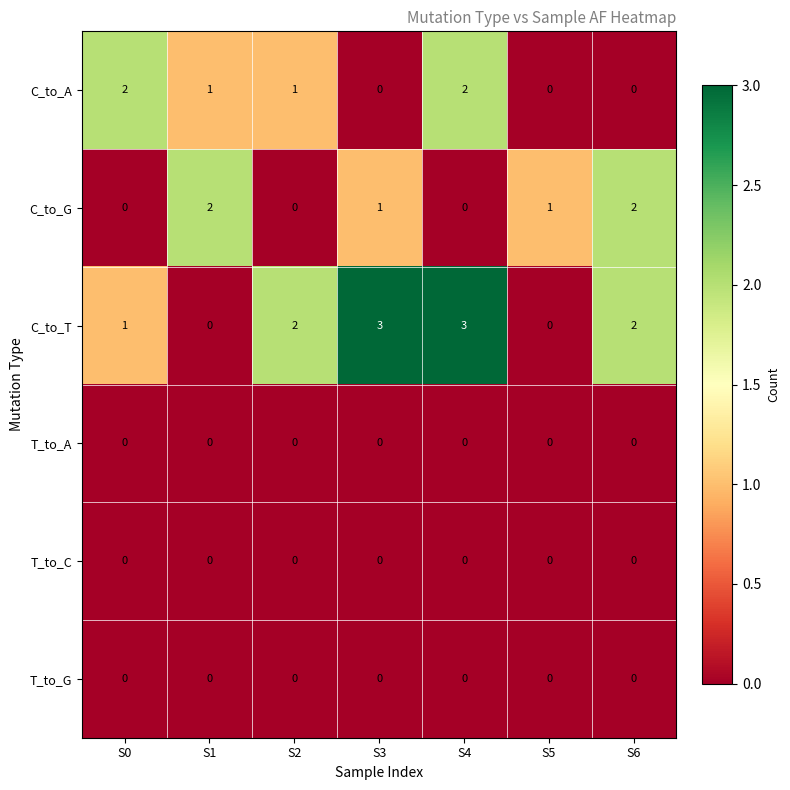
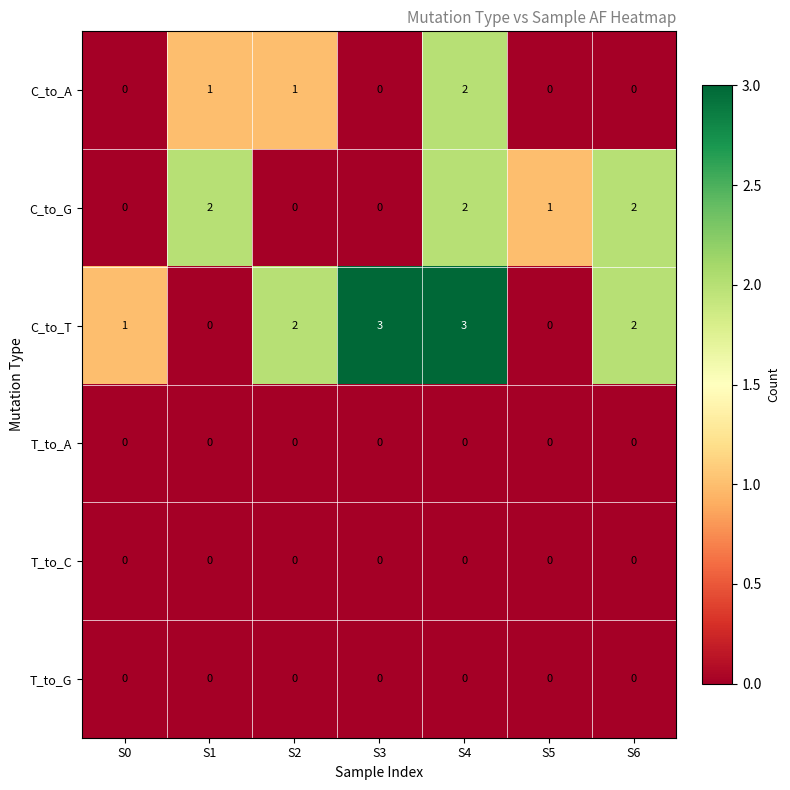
C_to_A, S0: 2 -> 0
C_to_G, S3: 1 -> 0
C_to_G, S4: 0 -> 2
